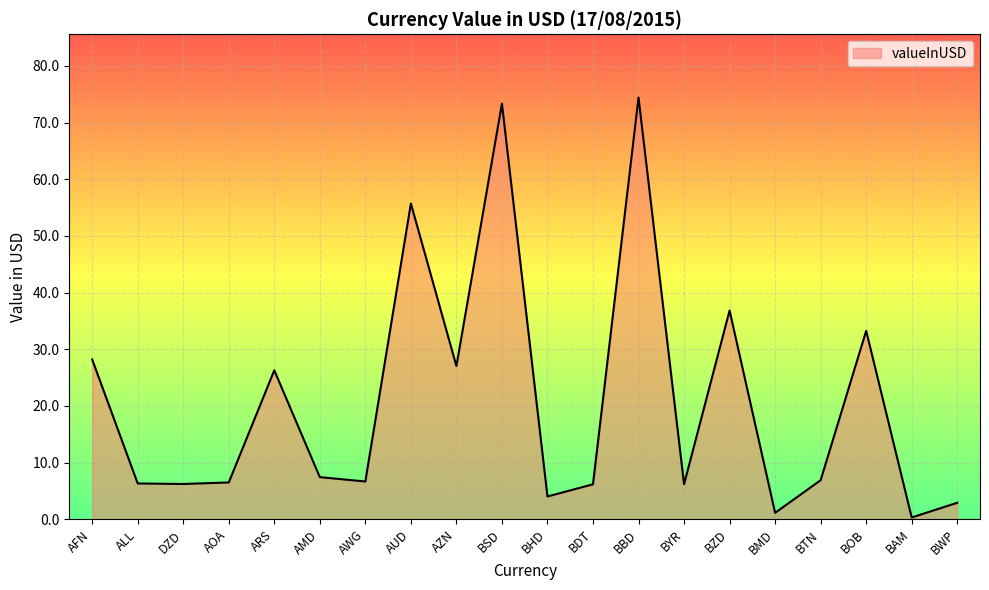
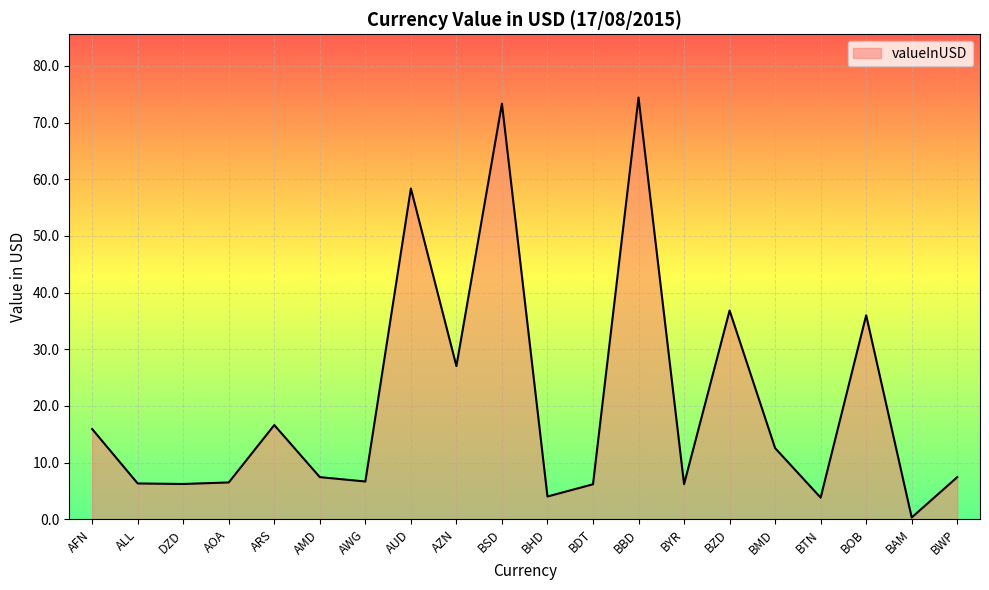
AFN: 28 -> 16
ARS: 26 -> 17
AUD: 56 -> 58
BMD: 1 -> 13
BTN: 7 -> 4
BOB: 33 -> 36
BWP: 3 -> 7
